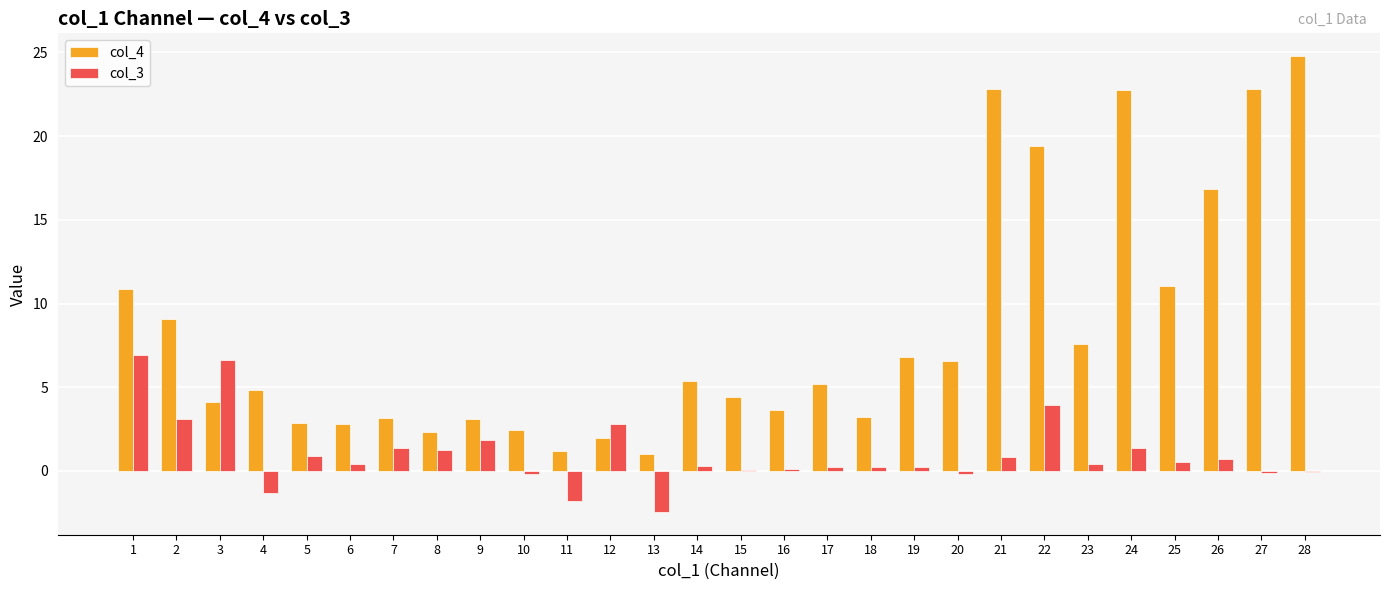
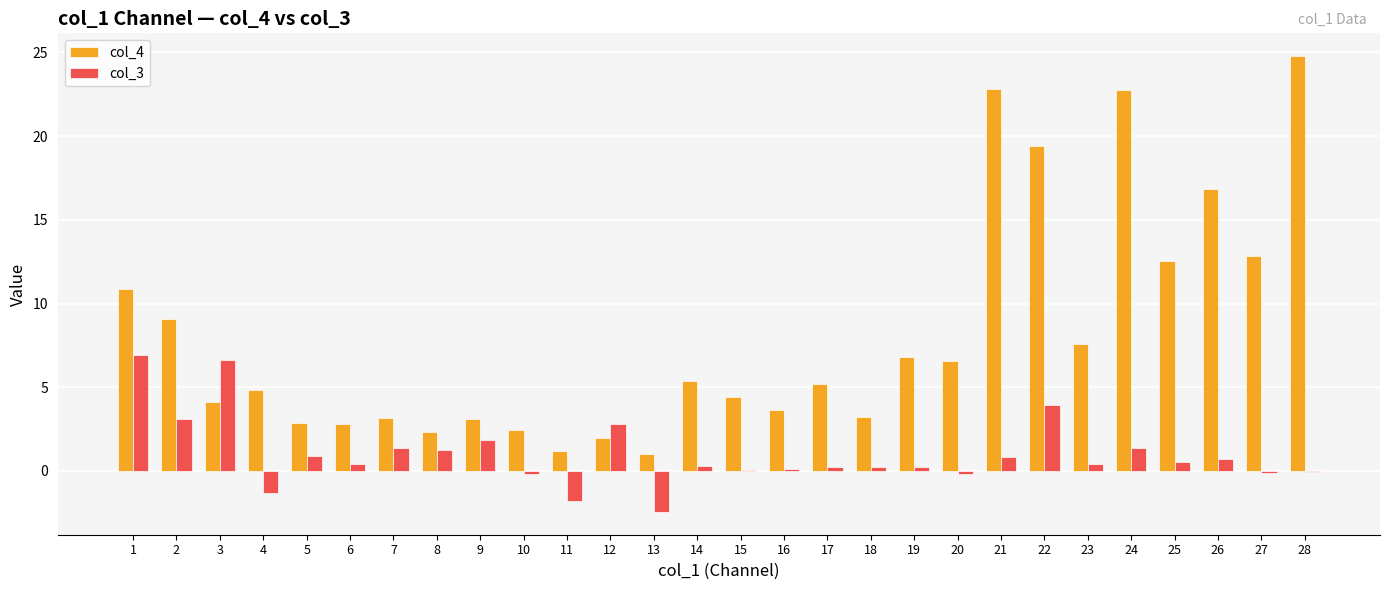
col_4, 25: 11.0 -> 12.5
col_4, 27: 22.8 -> 12.8
